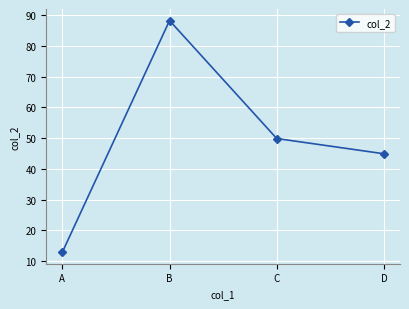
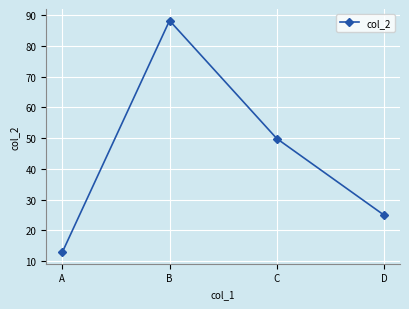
D: 45 -> 25
